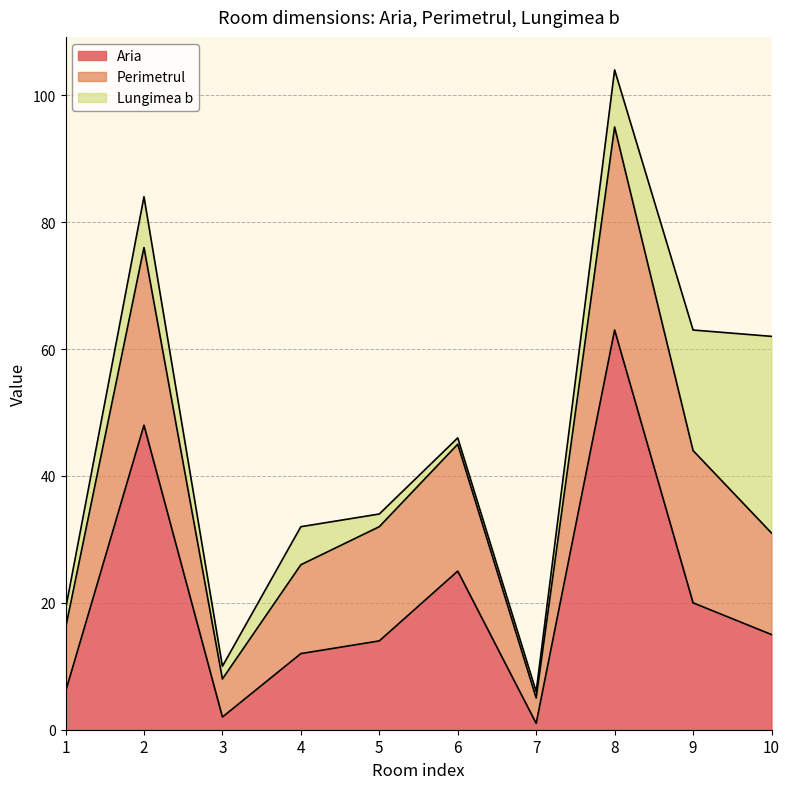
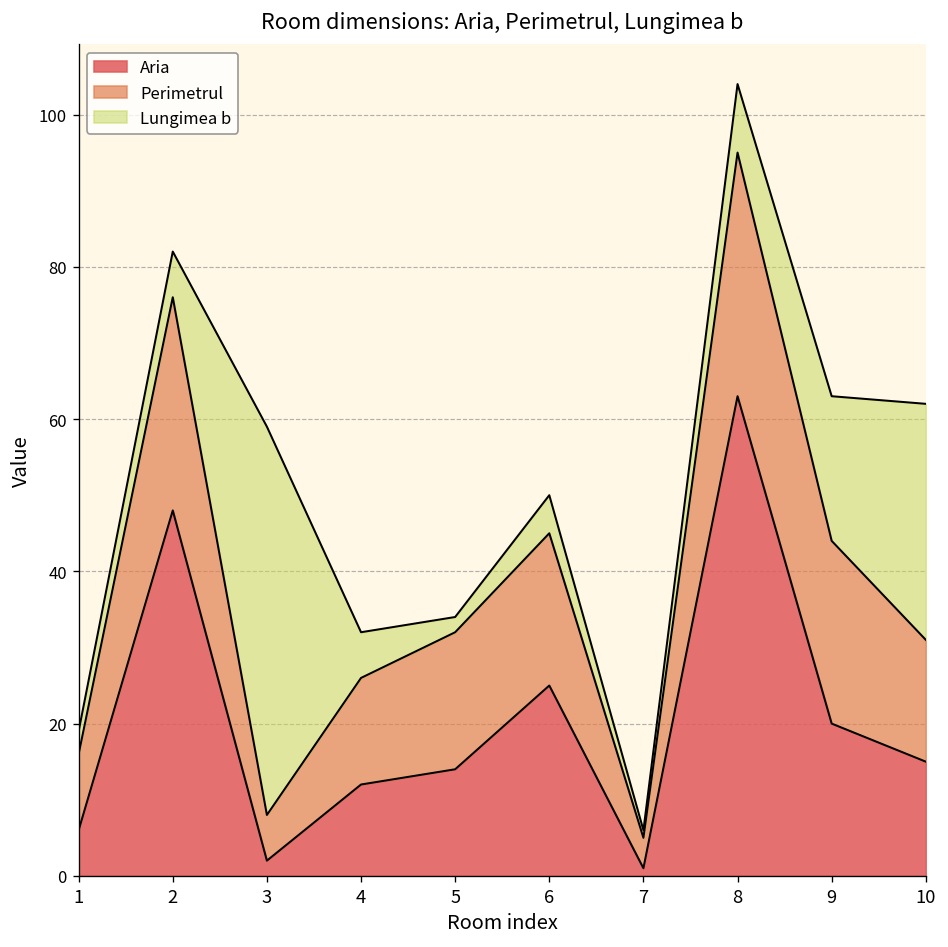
Lungimea b, 2: 8 -> 6
Lungimea b, 3: 2 -> 51
Lungimea b, 6: 1 -> 5
